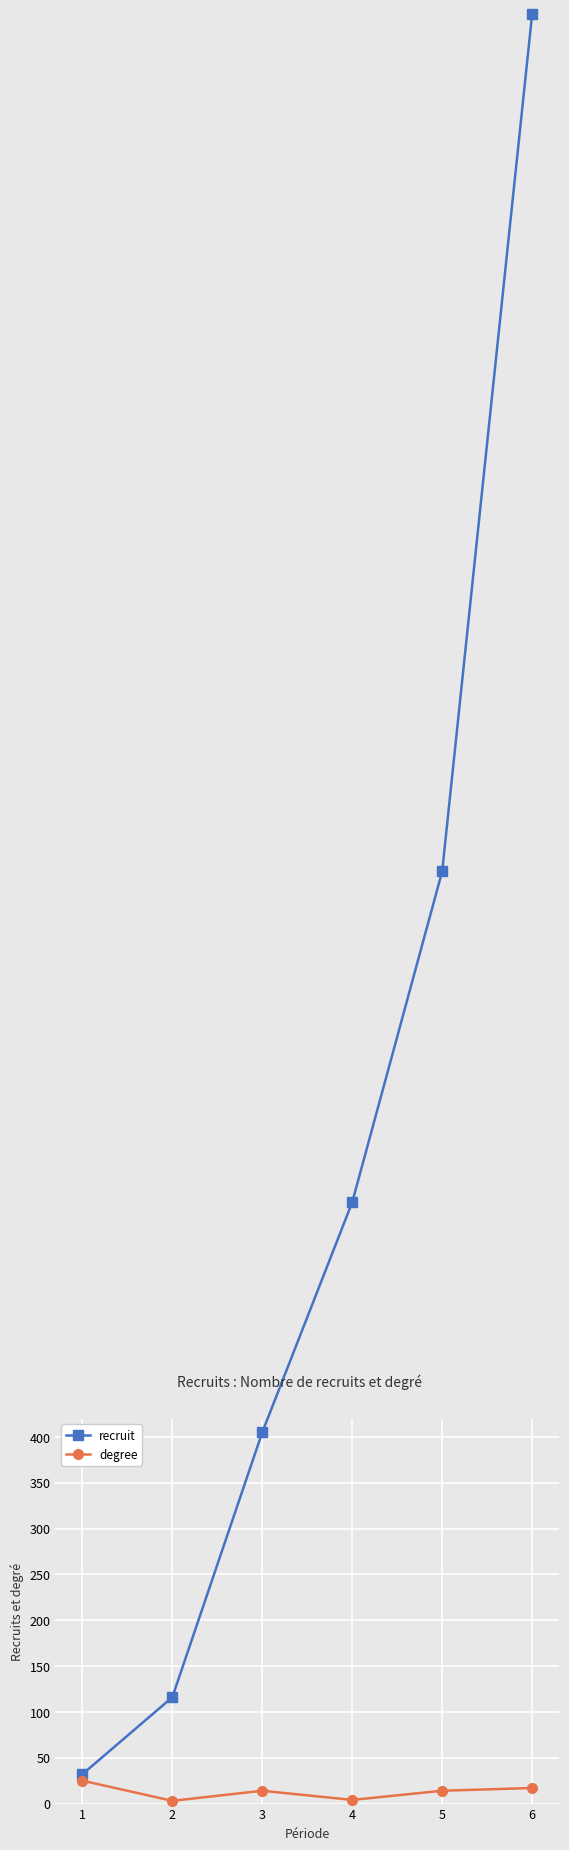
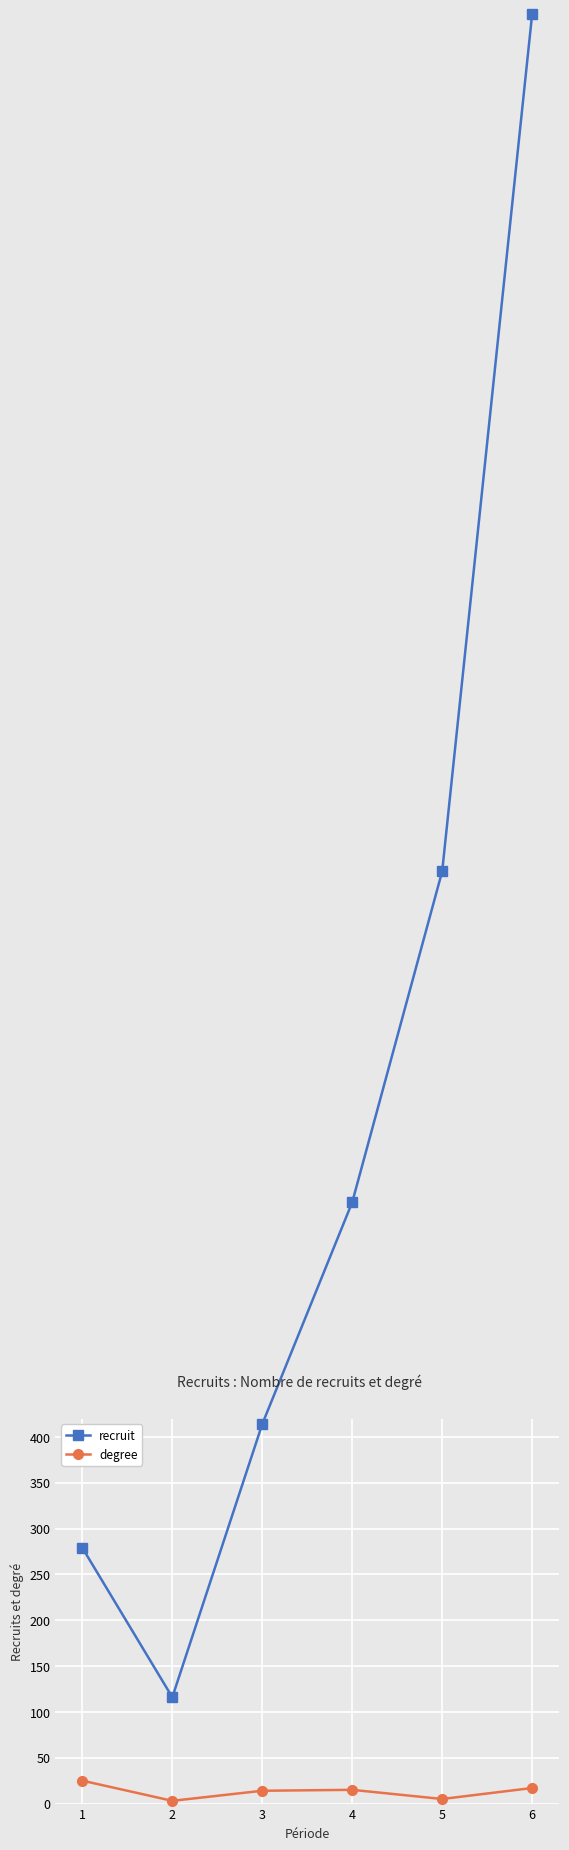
recruit, 1: 30 -> 280
recruit, 3: 405 -> 414
degree, 4: 0 -> 20
degree, 5: 14 -> 5
